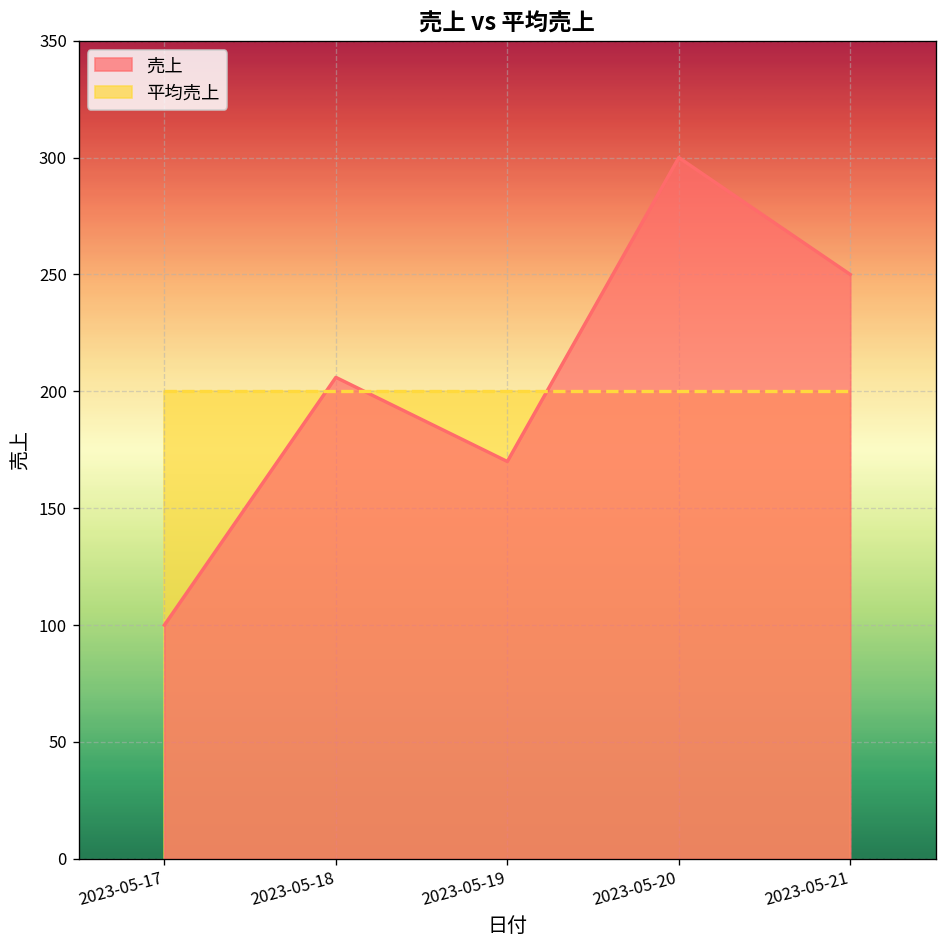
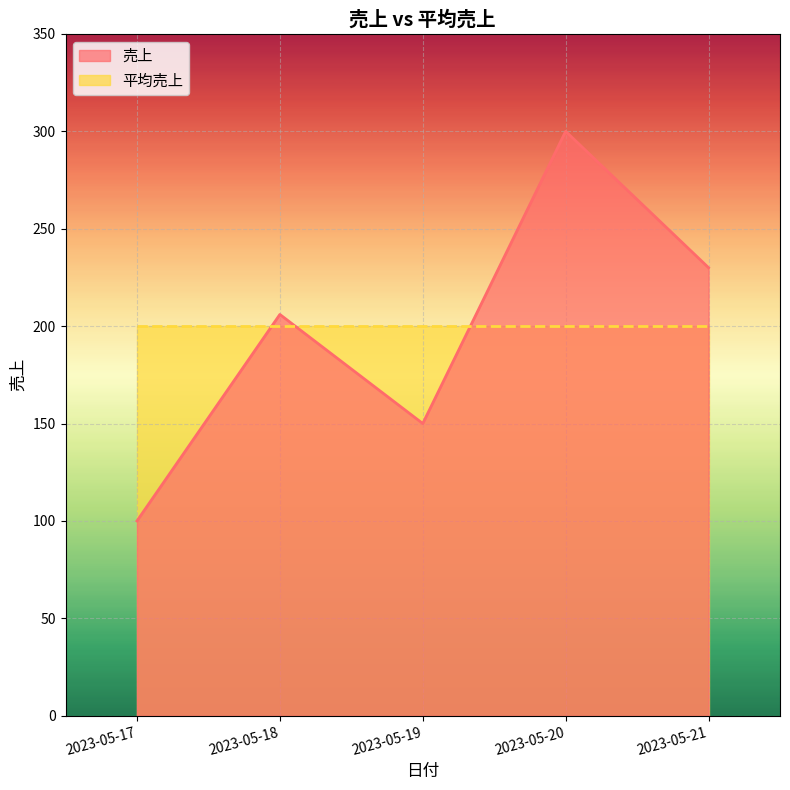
売上, 2023-05-19: 170 -> 150
売上, 2023-05-21: 250 -> 230
